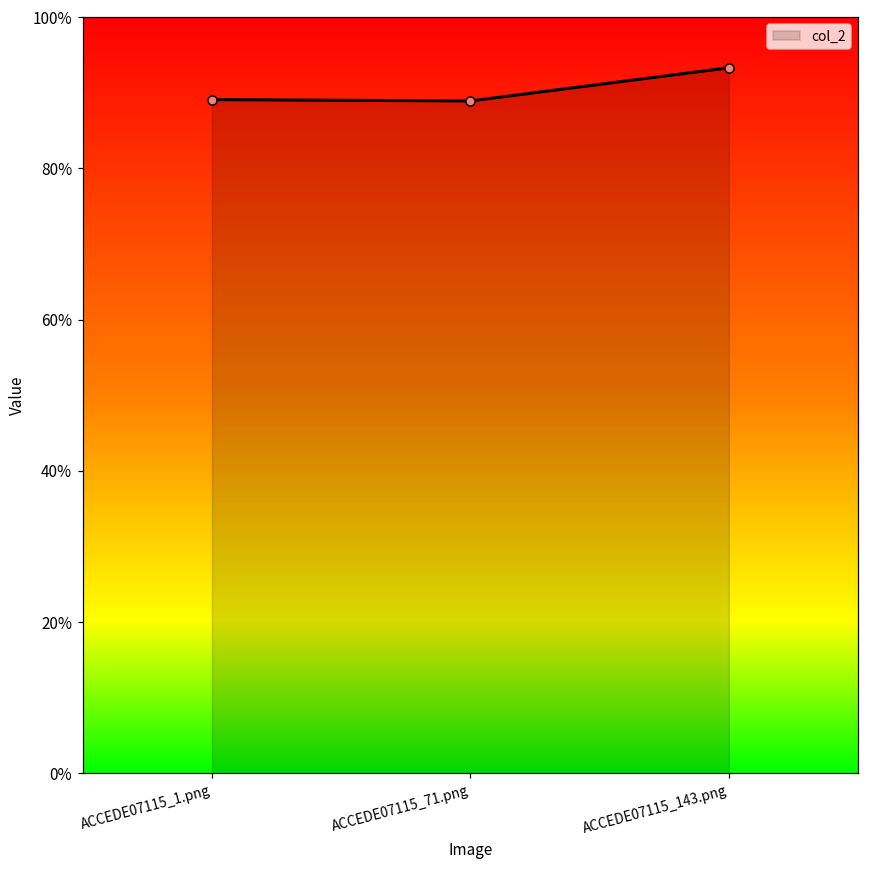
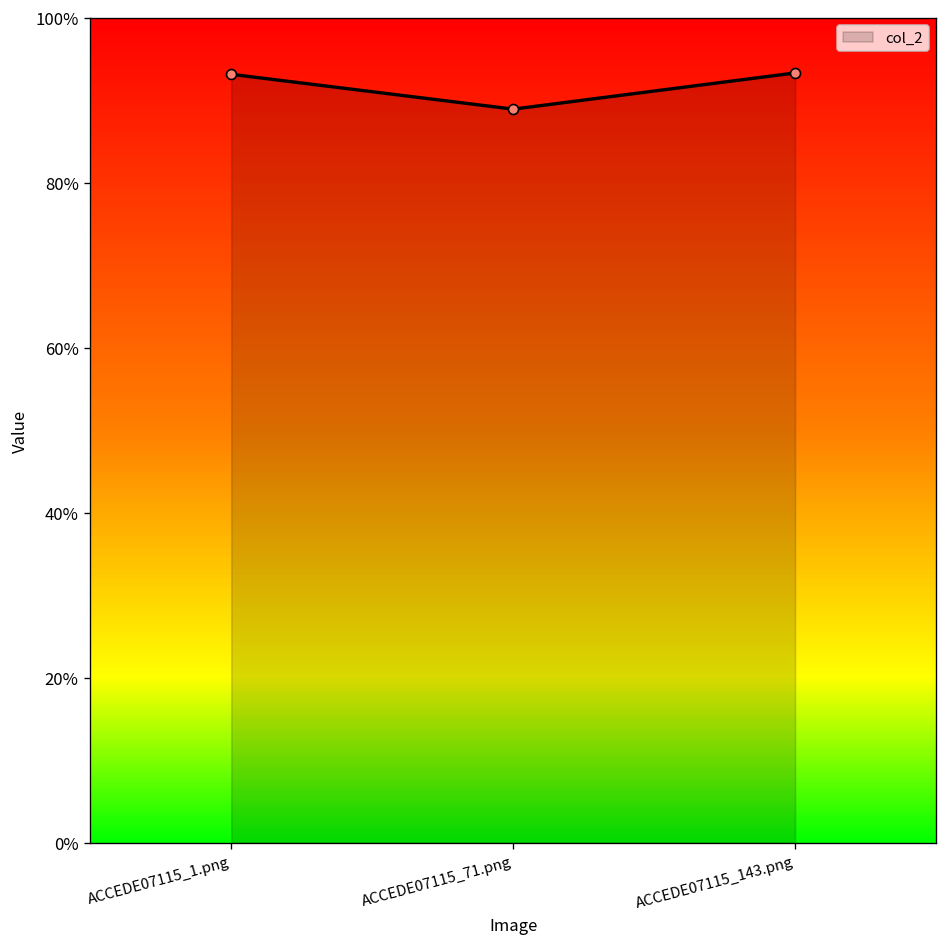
ACCEDE07115_1.png: 89% -> 93%
